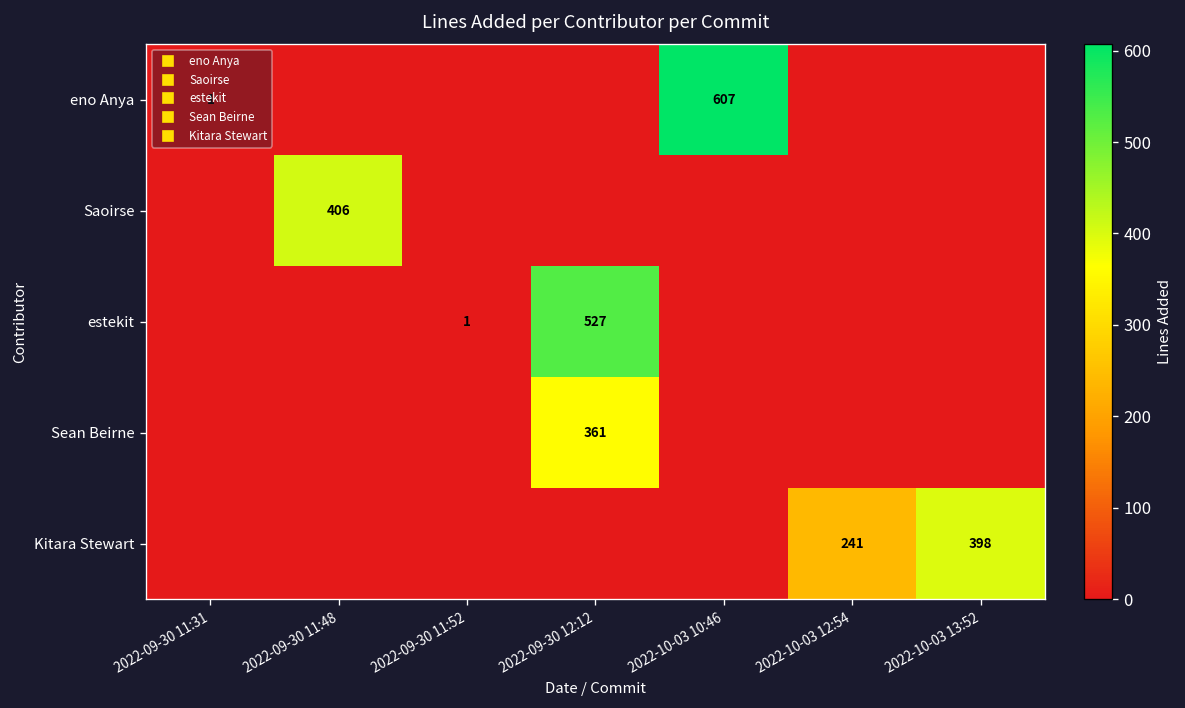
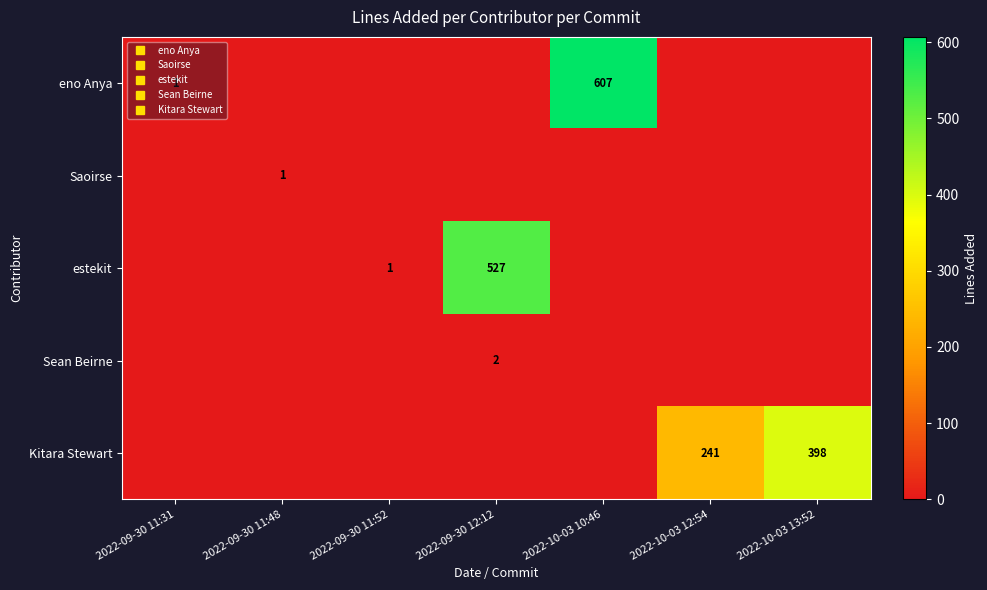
Saoirse, 2022-09-30 11:48: 406 -> 1
Sean Beirne, 2022-09-30 12:12: 361 -> 2
